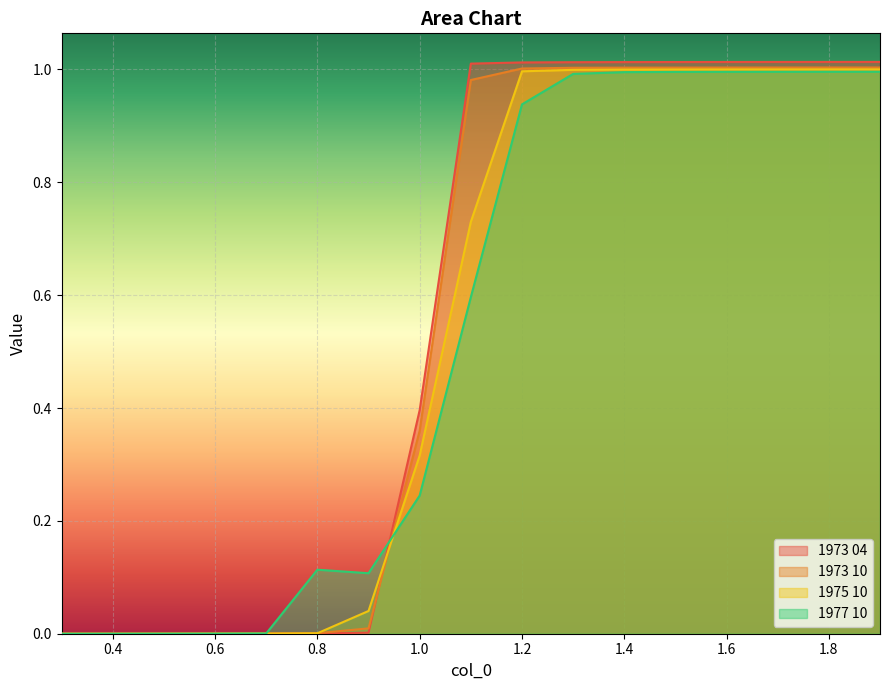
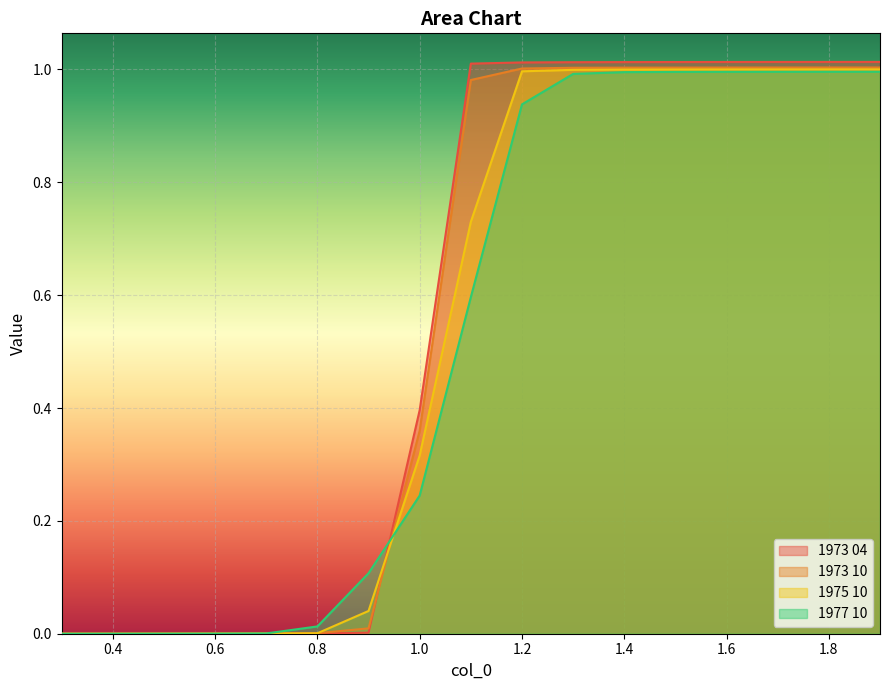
1977 10, 0.8: 0.11 -> 0.01
